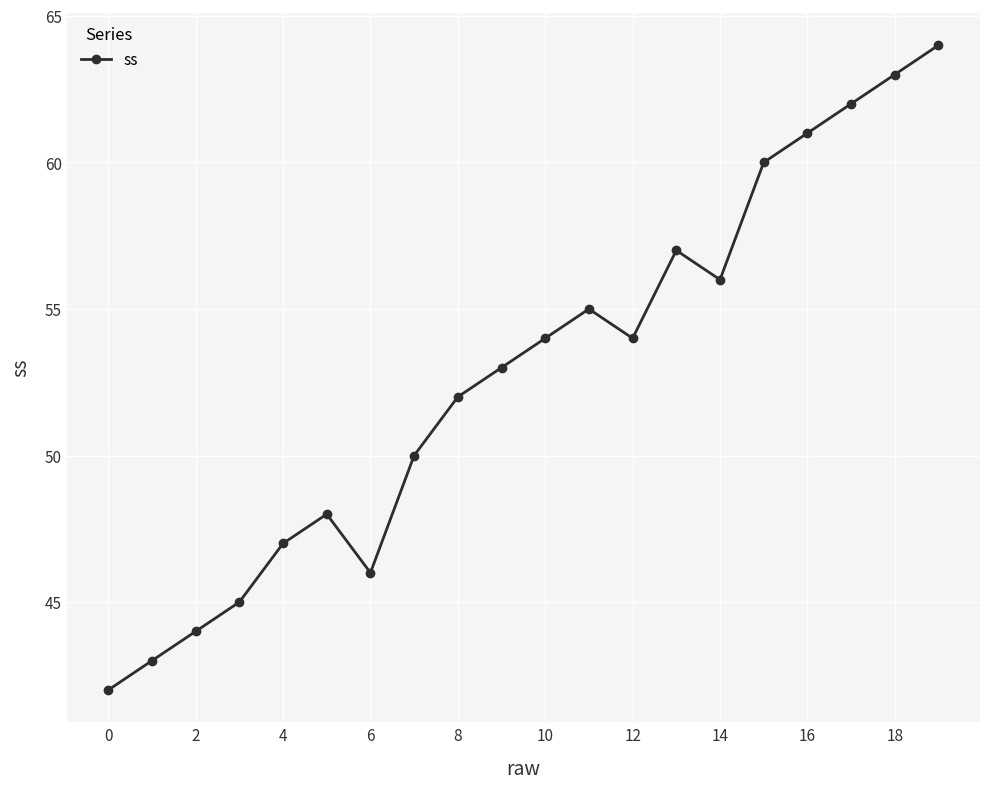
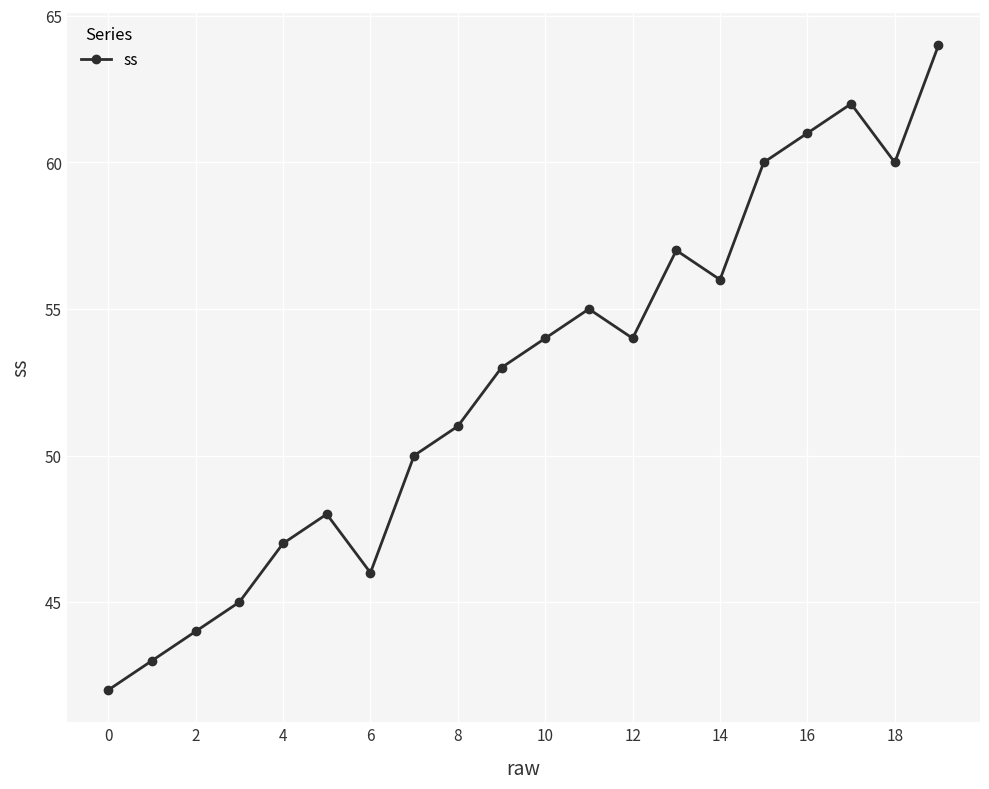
8: 52 -> 51
18: 63 -> 60
